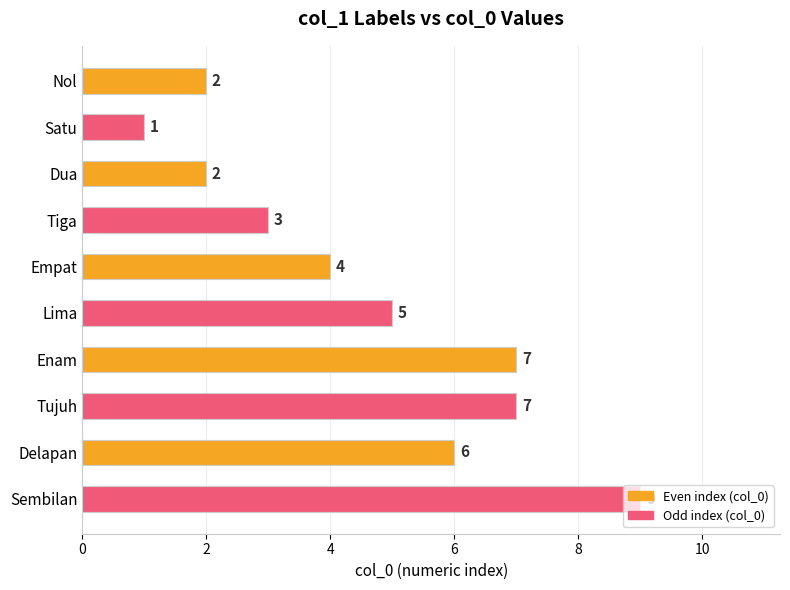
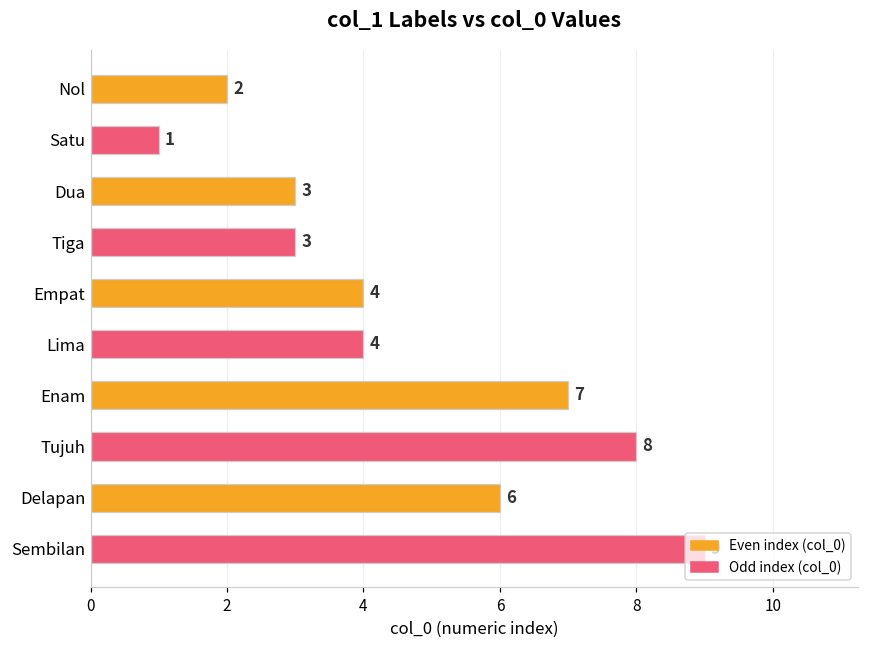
Dua: 2 -> 3
Lima: 5 -> 4
Tujuh: 7 -> 8
